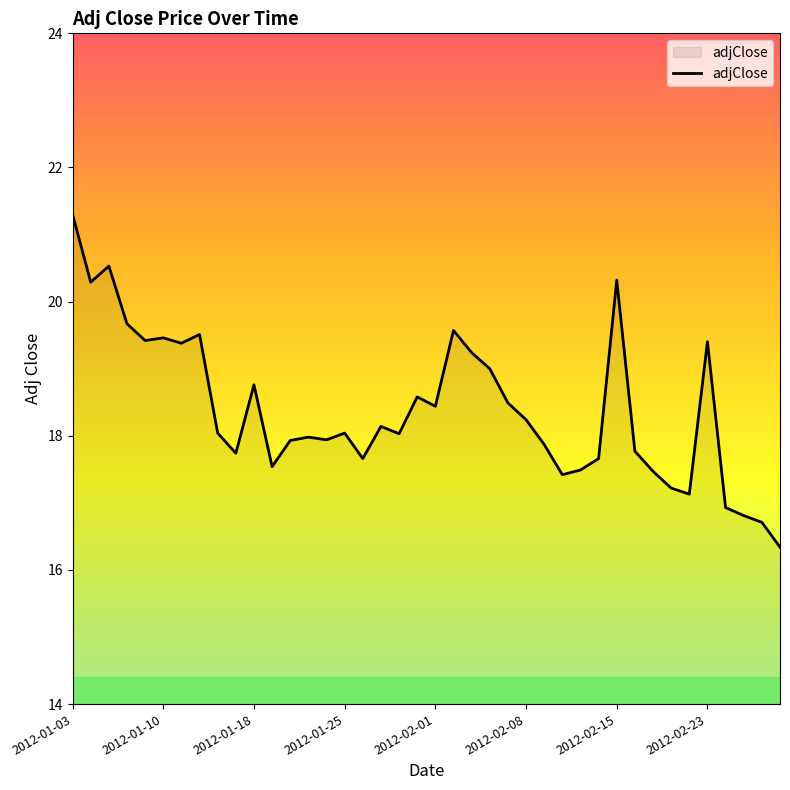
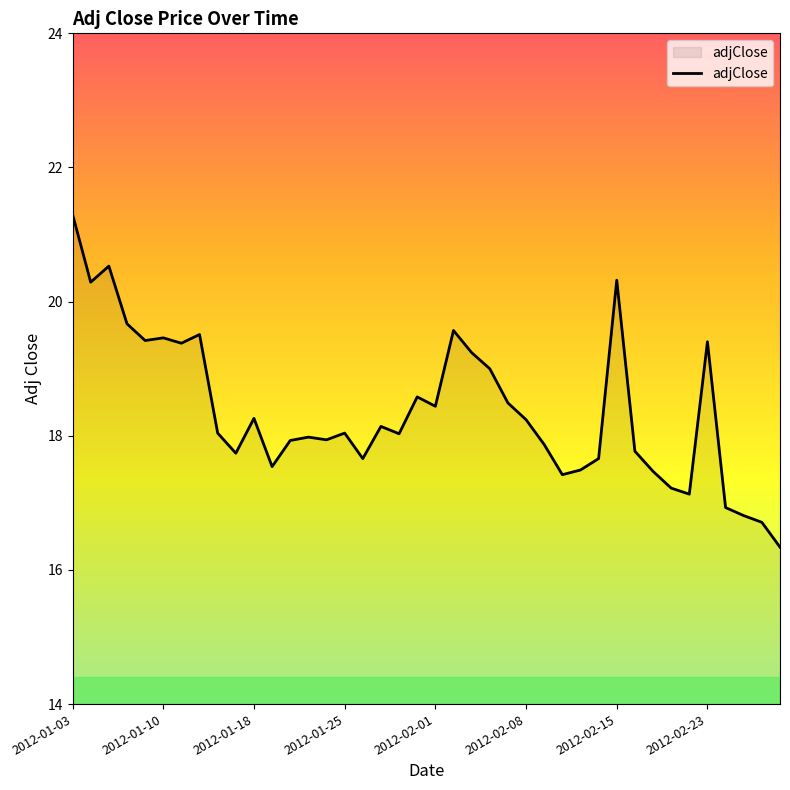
2012-01-18: 18.8 -> 18.3
